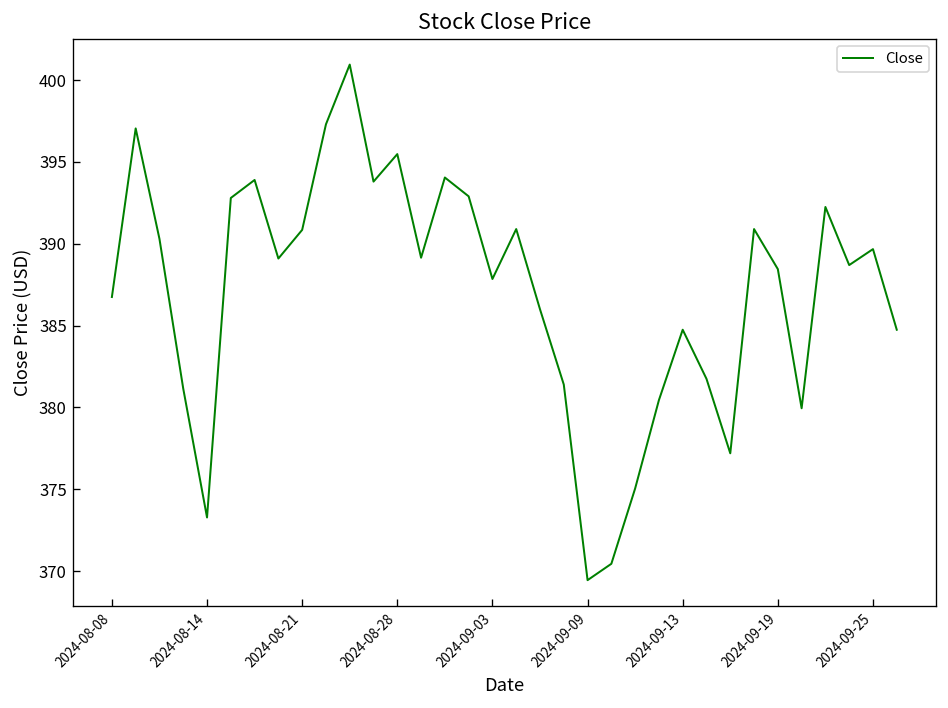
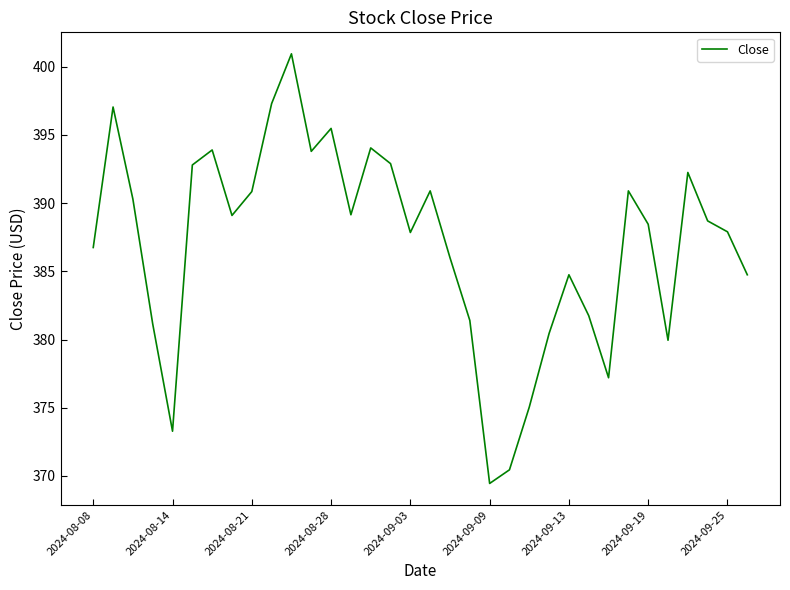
2024-09-25: 389.7 -> 387.9
